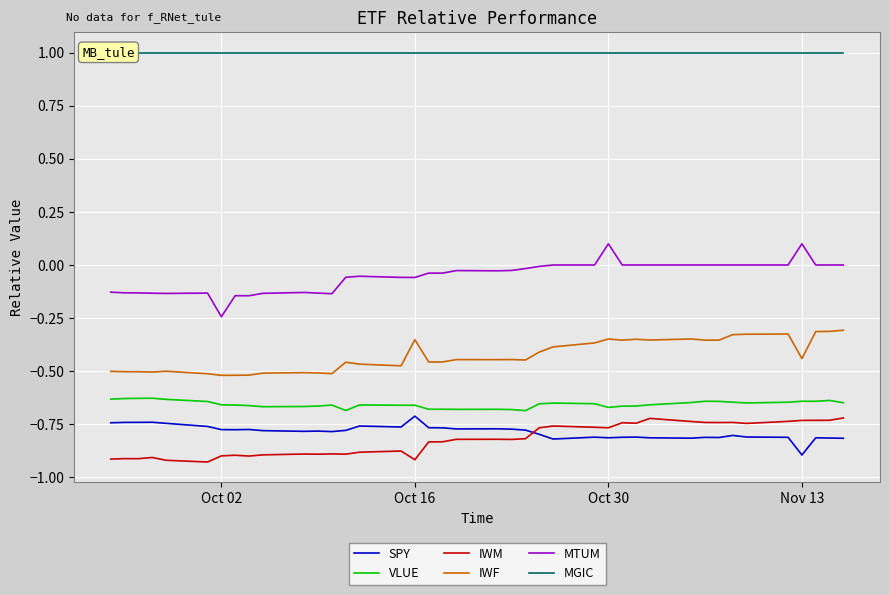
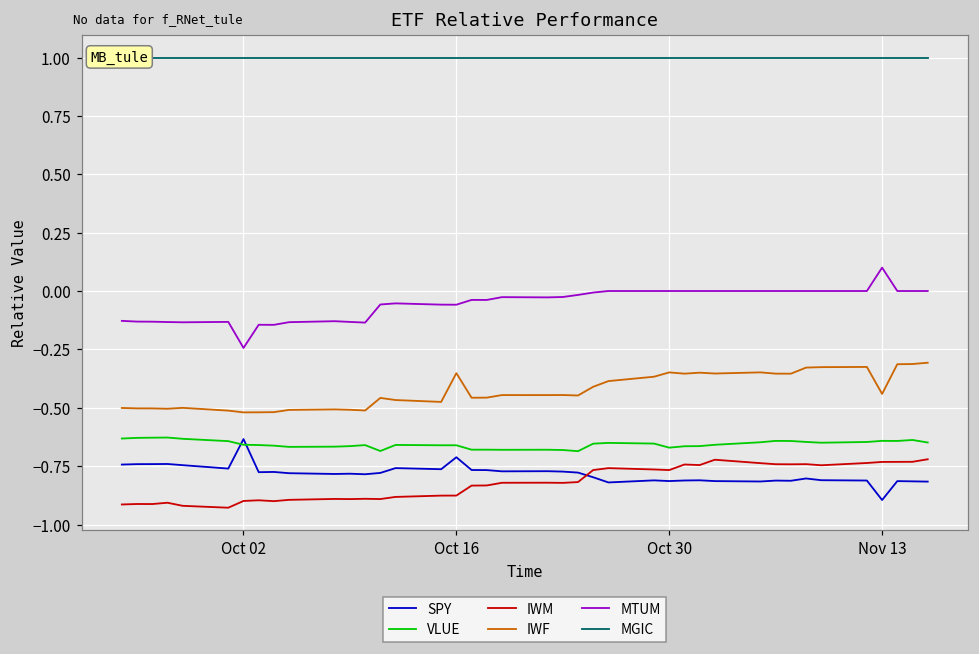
SPY, Oct 02: -0.78 -> -0.63
IWM, Oct 16: -0.92 -> -0.88
MTUM, Oct 30: 0.1 -> 0.0
